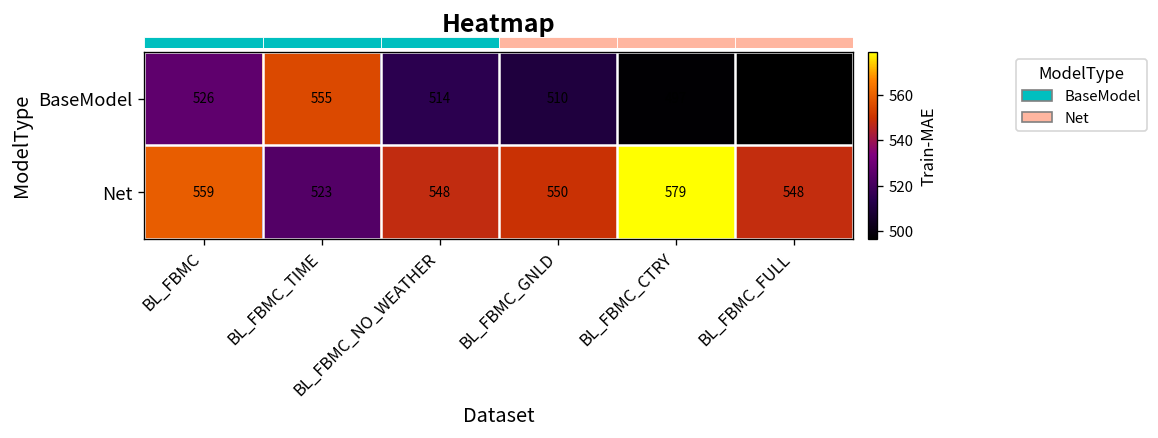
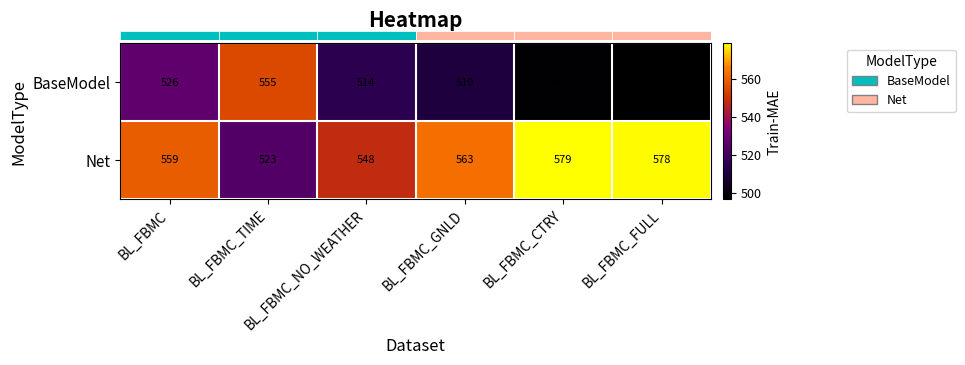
Net, BL_FBMC_GNLD: 550 -> 563
Net, BL_FBMC_FULL: 548 -> 578
